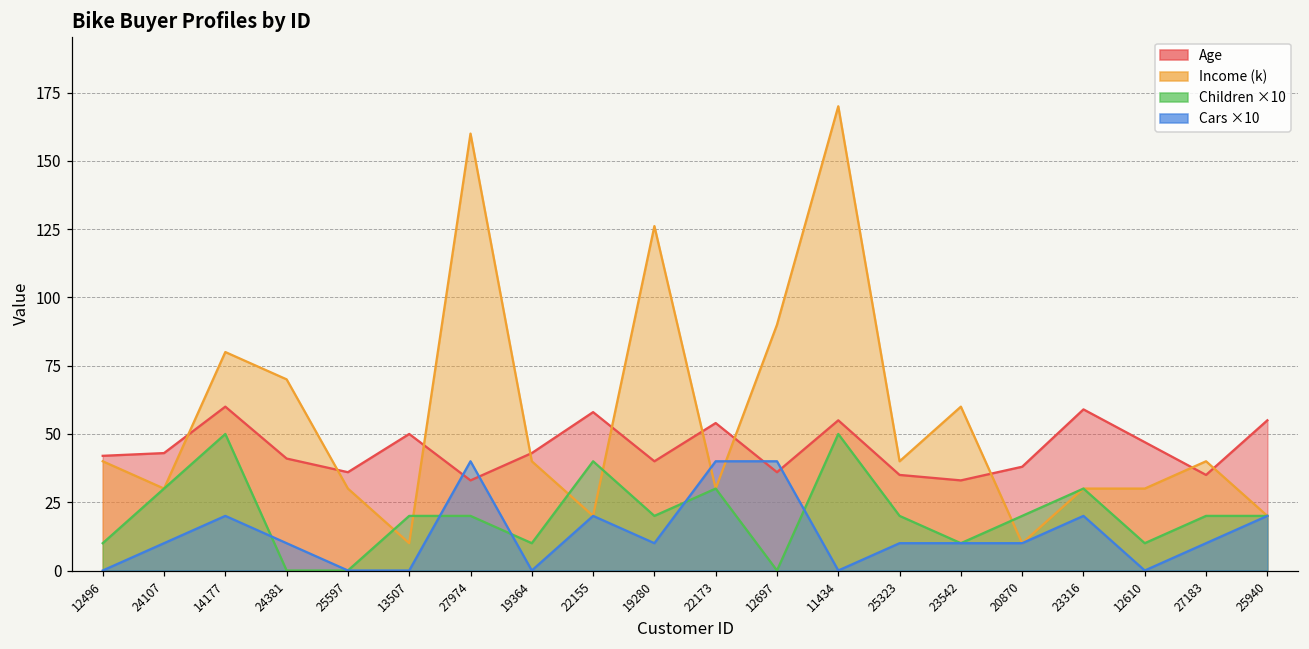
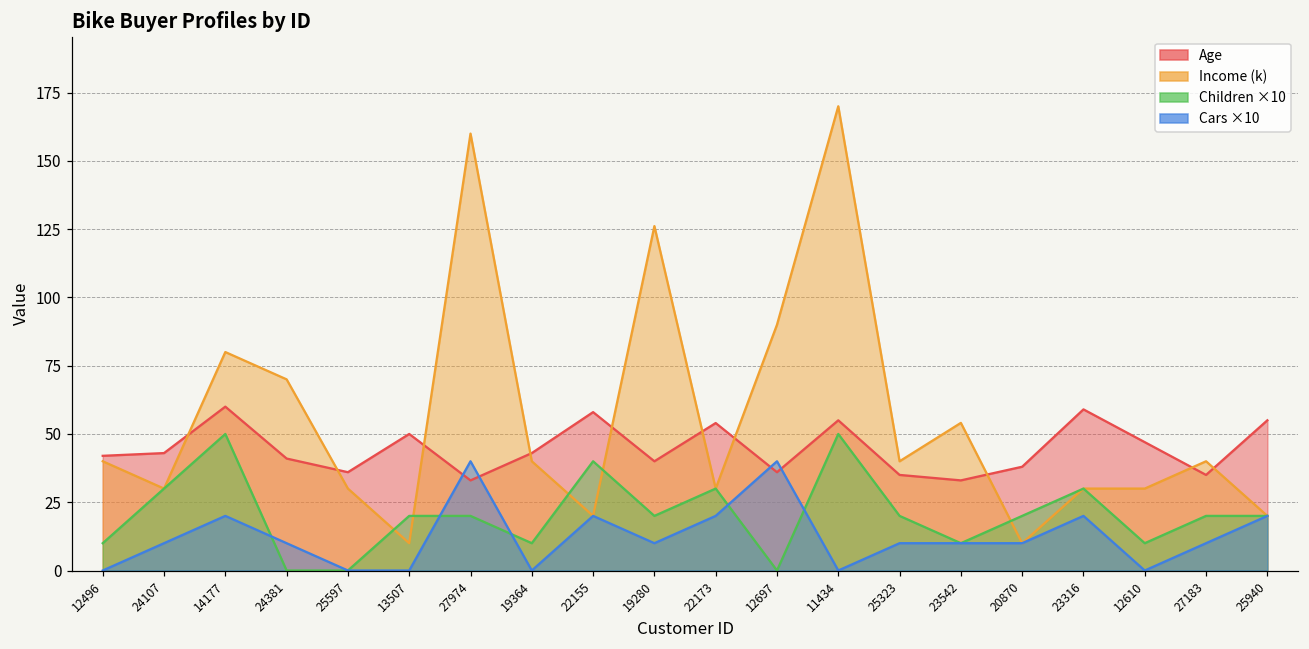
Cars ×10, 22173: 40 -> 20
Income (k), 23542: 60 -> 54
